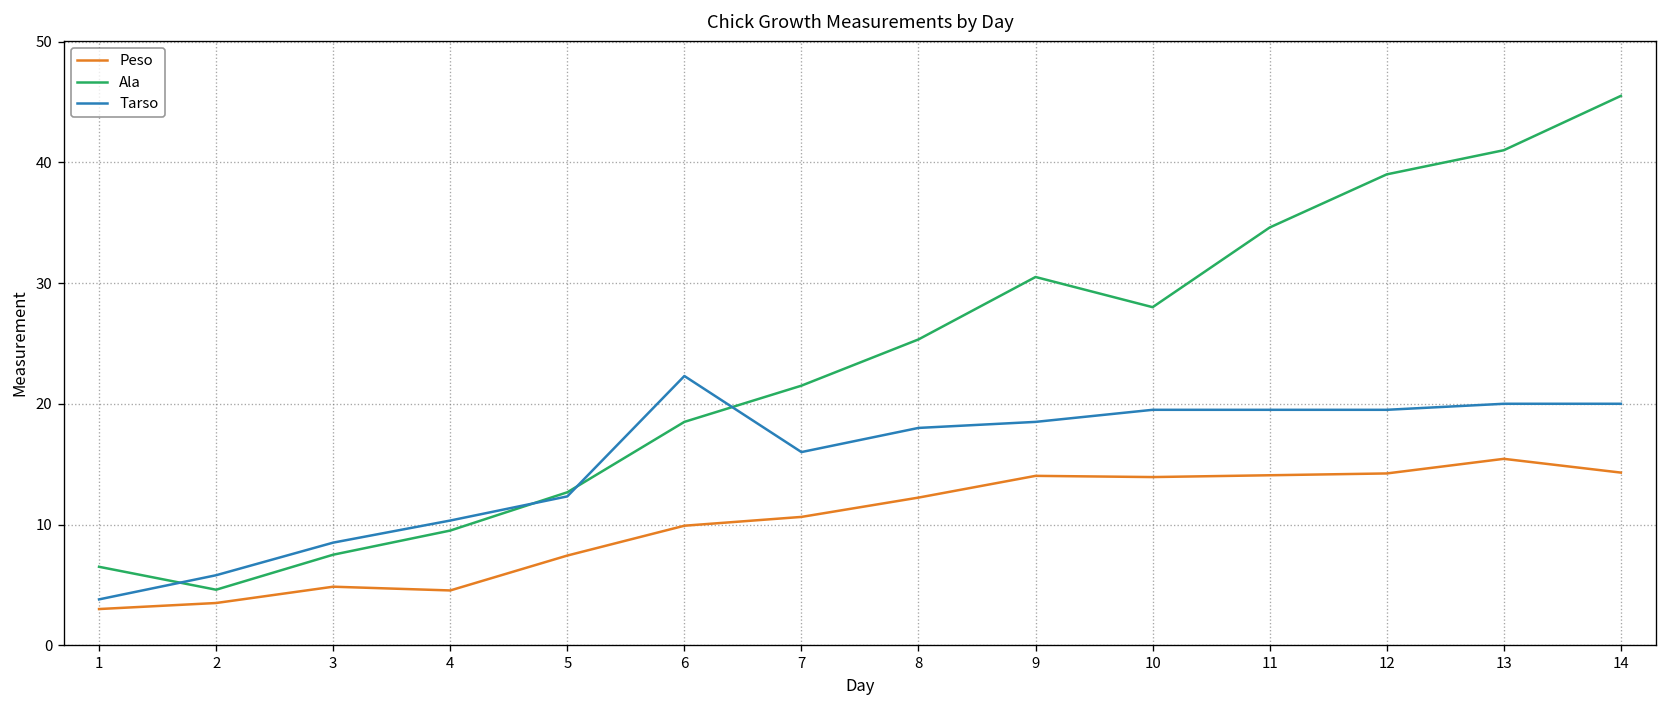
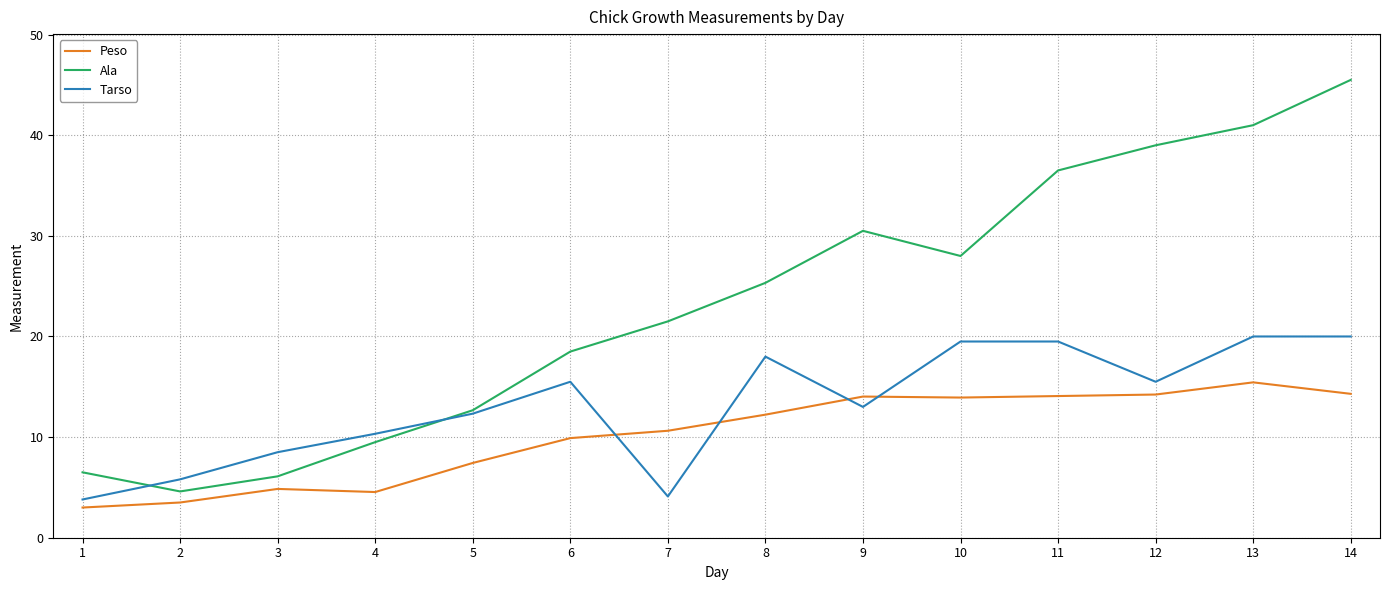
Ala, 3: 7.5 -> 6.1
Tarso, 6: 22.3 -> 15.5
Tarso, 7: 16.0 -> 4.1
Tarso, 9: 18.5 -> 13.0
Ala, 11: 34.6 -> 36.5
Tarso, 12: 19.5 -> 15.5
